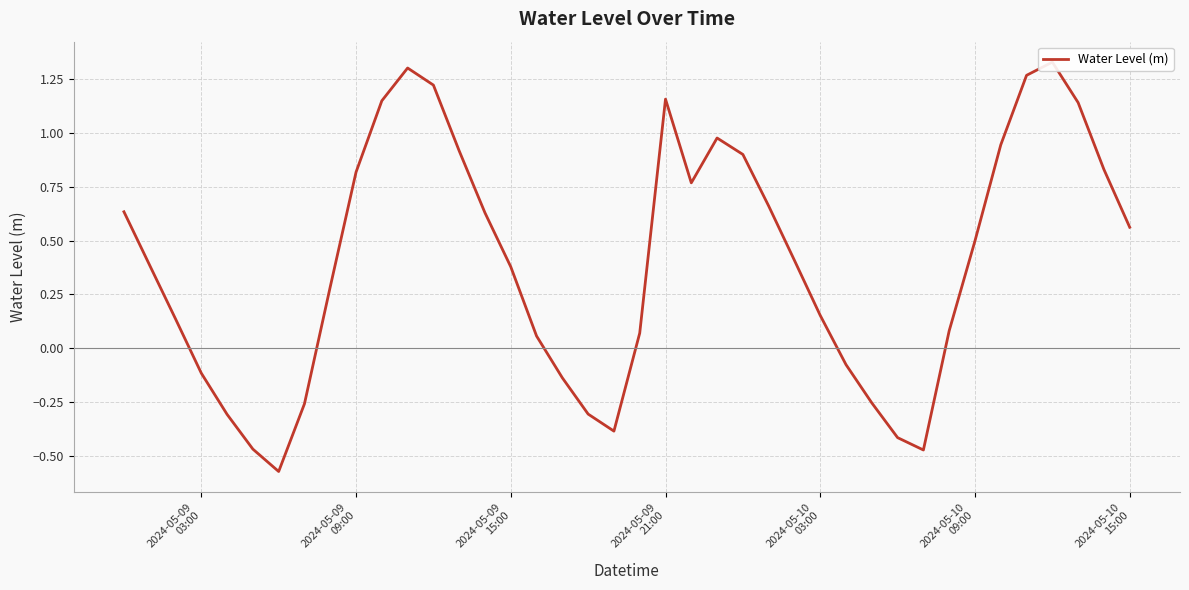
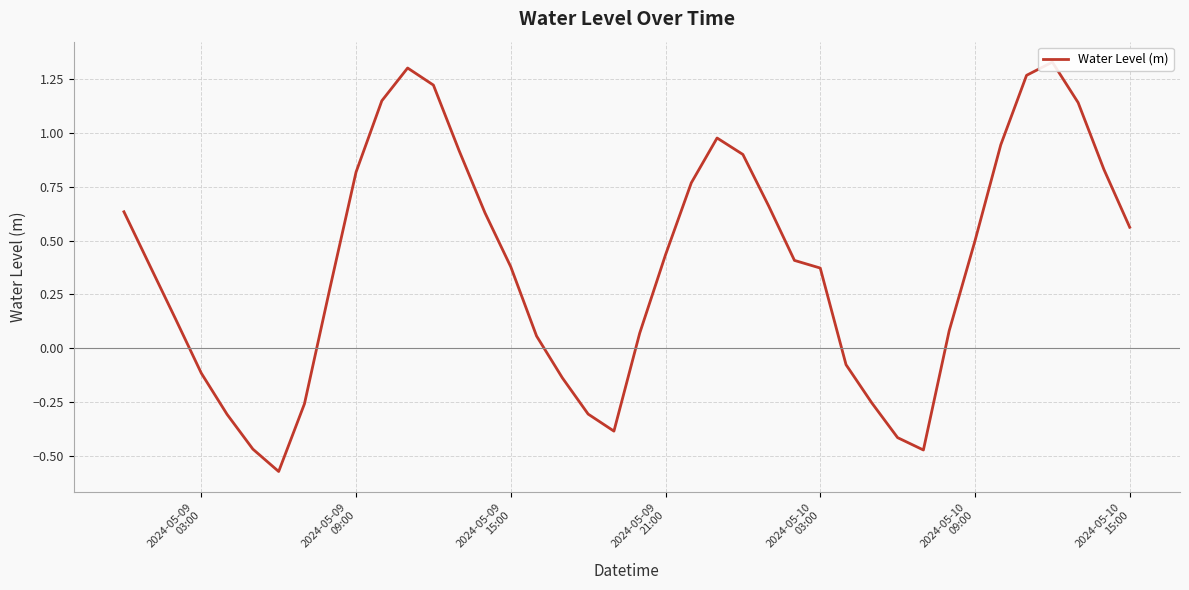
2024-05-09 21:00: 1.16 -> 0.43
2024-05-10 03:00: 0.15 -> 0.37
